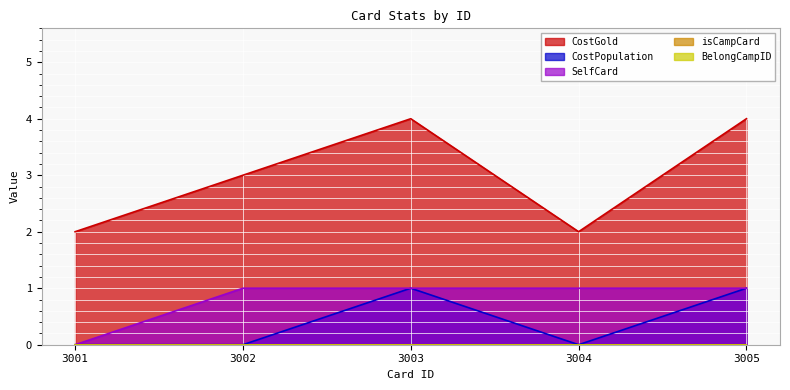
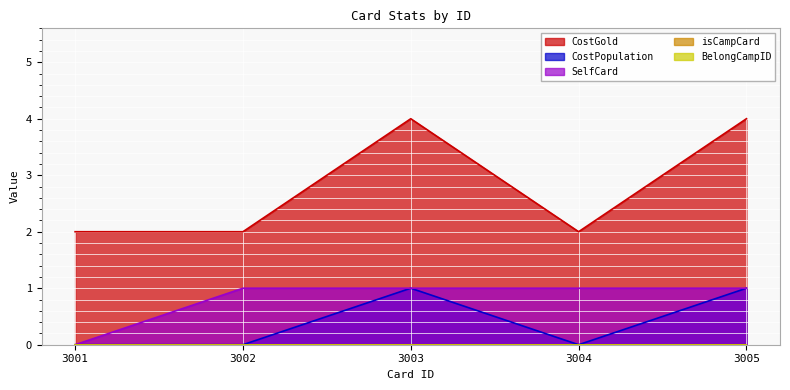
CostGold, 3002: 3 -> 2
